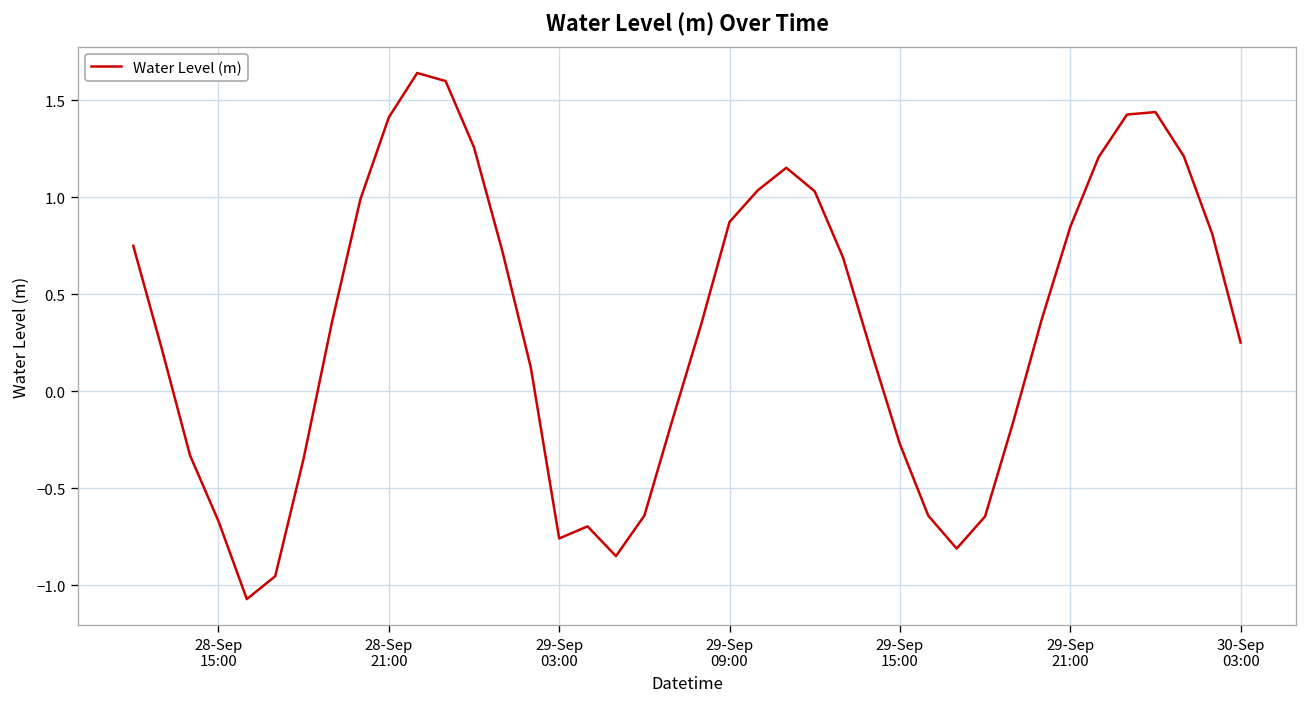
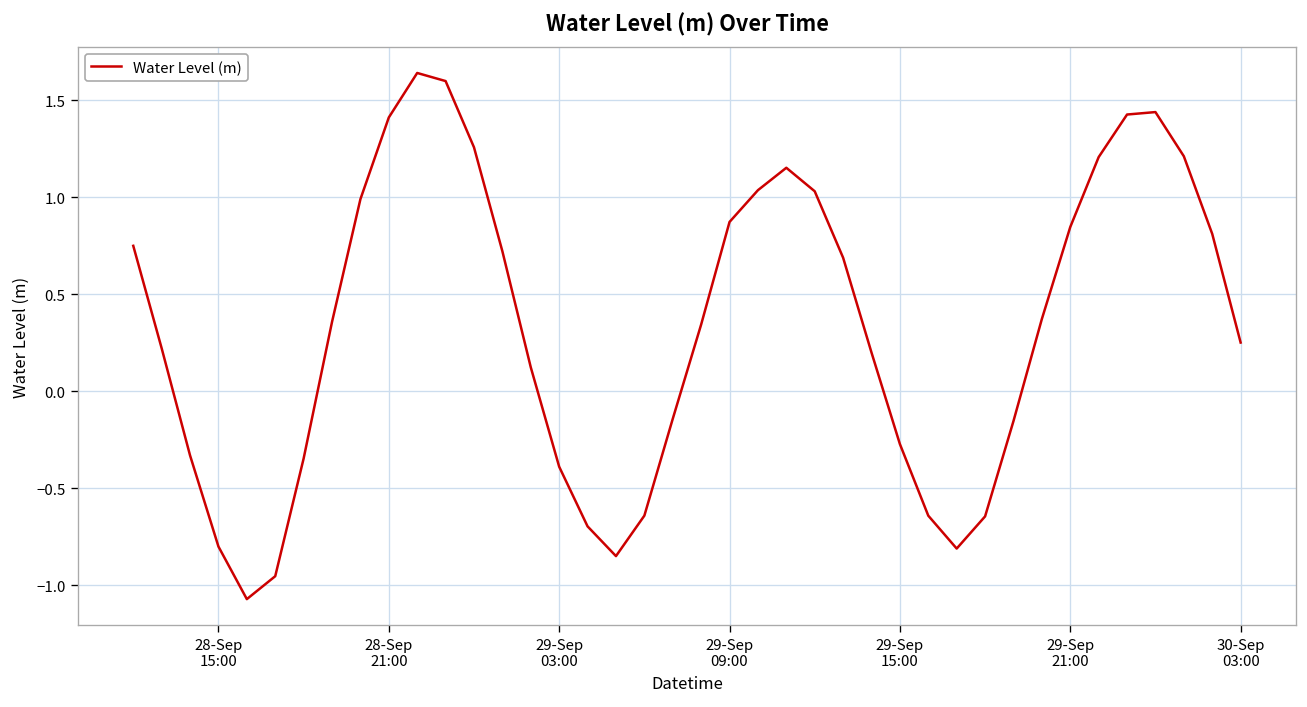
28-Sep 15:00: -0.67 -> -0.80
29-Sep 03:00: -0.76 -> -0.39
